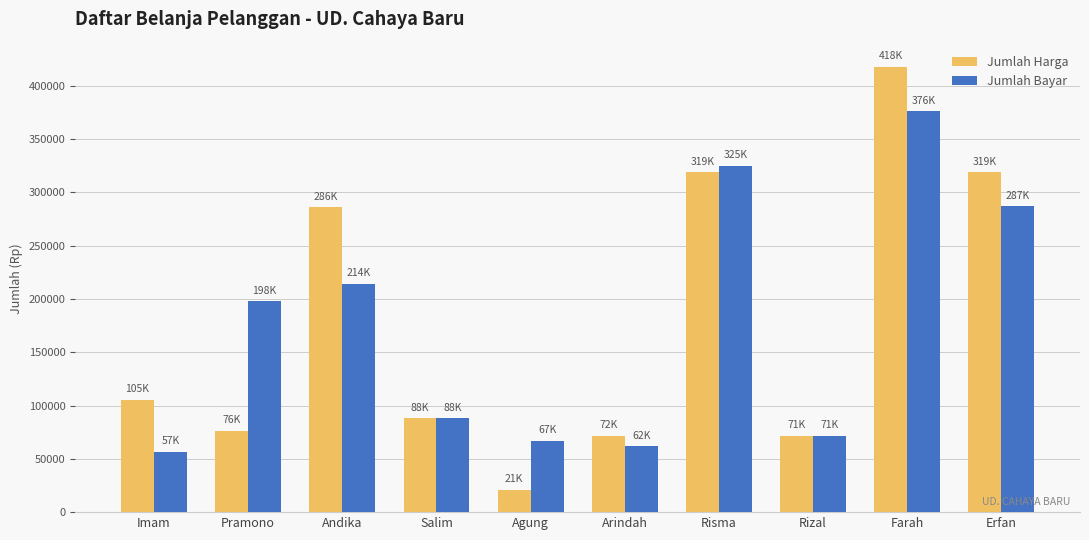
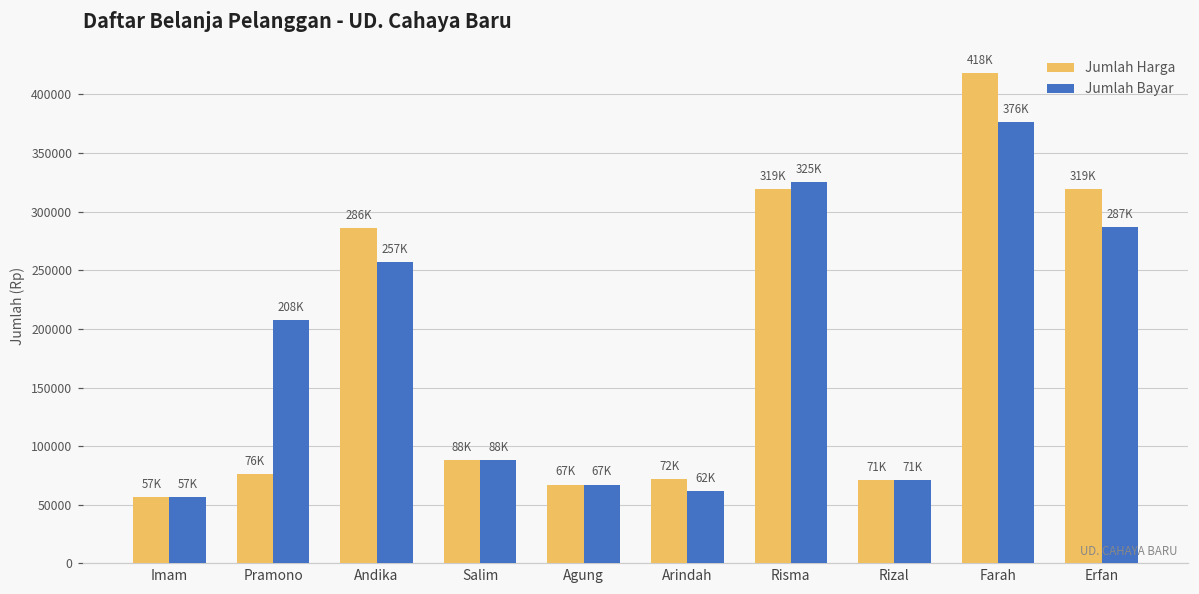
Jumlah Harga, Imam: 105K -> 57K
Jumlah Bayar, Pramono: 198K -> 208K
Jumlah Bayar, Andika: 214K -> 257K
Jumlah Harga, Agung: 21K -> 67K
